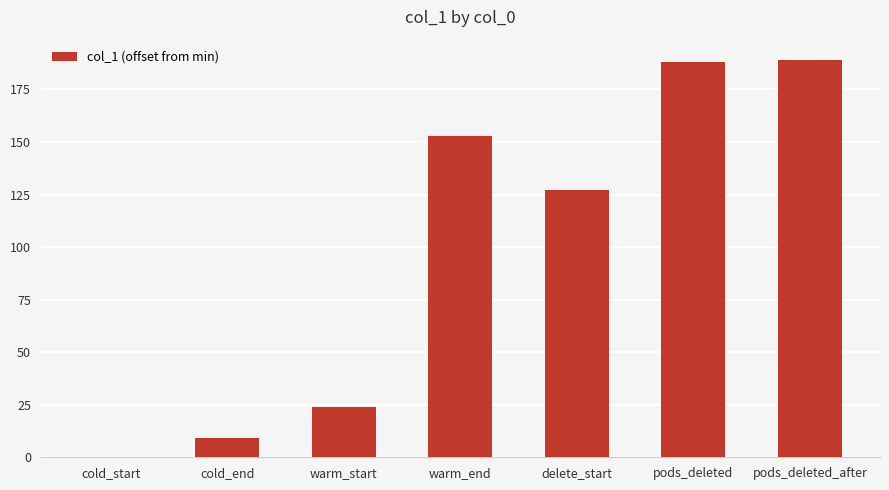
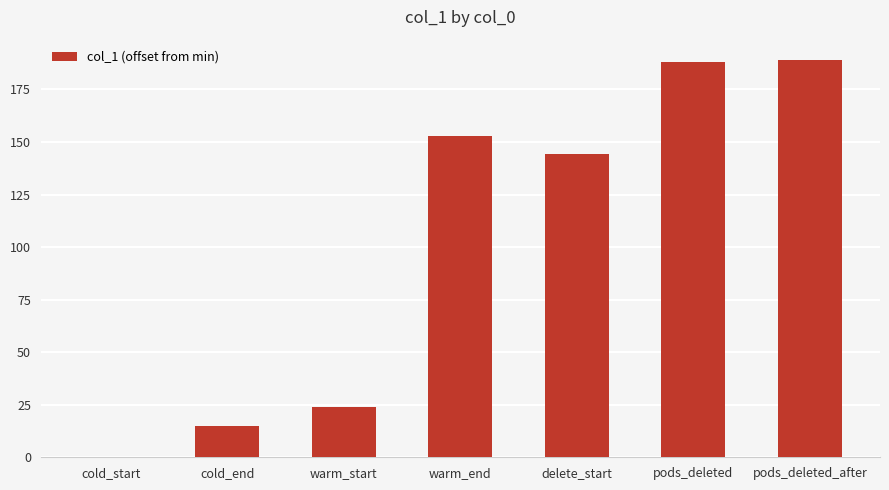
cold_end: 9 -> 15
delete_start: 127 -> 144
